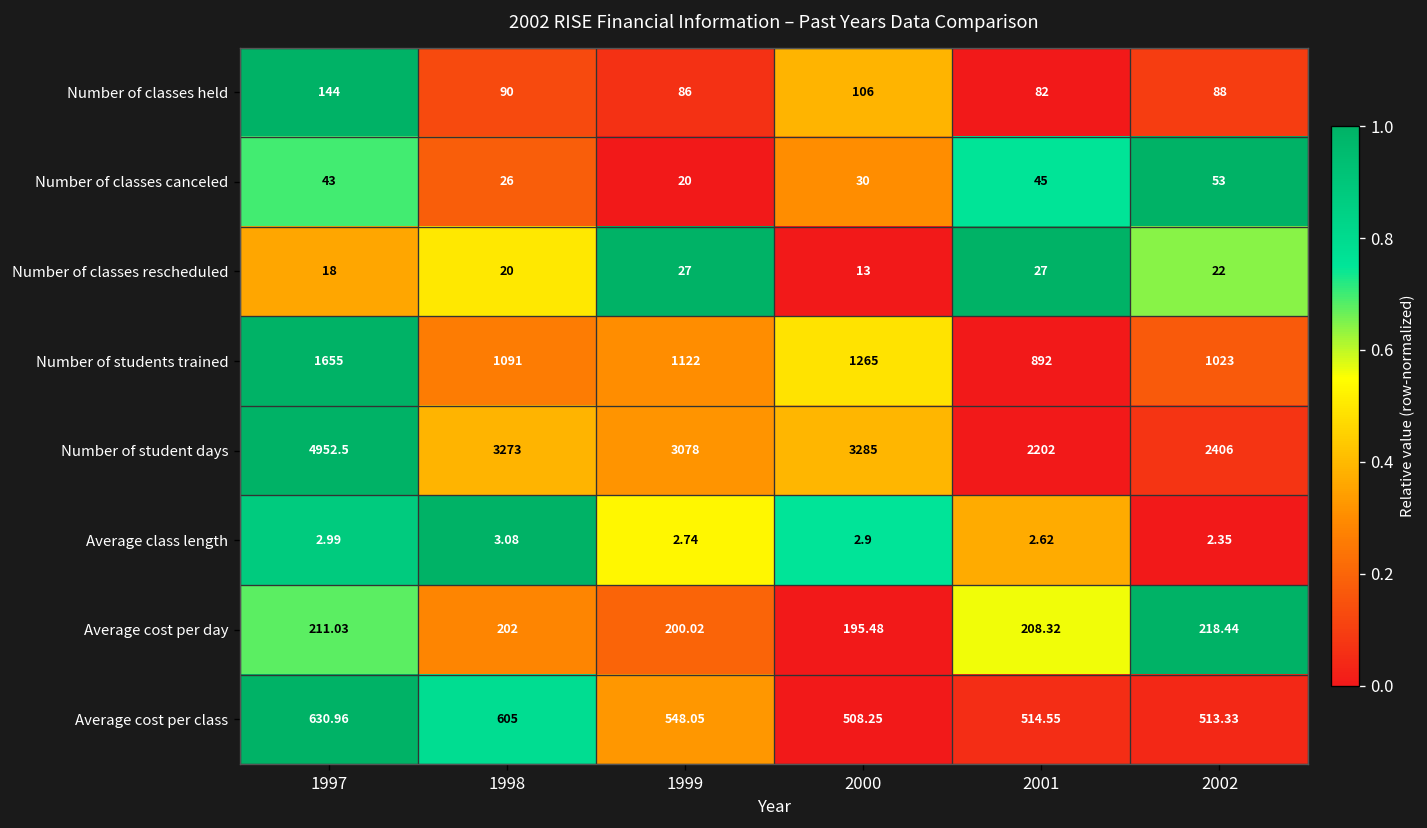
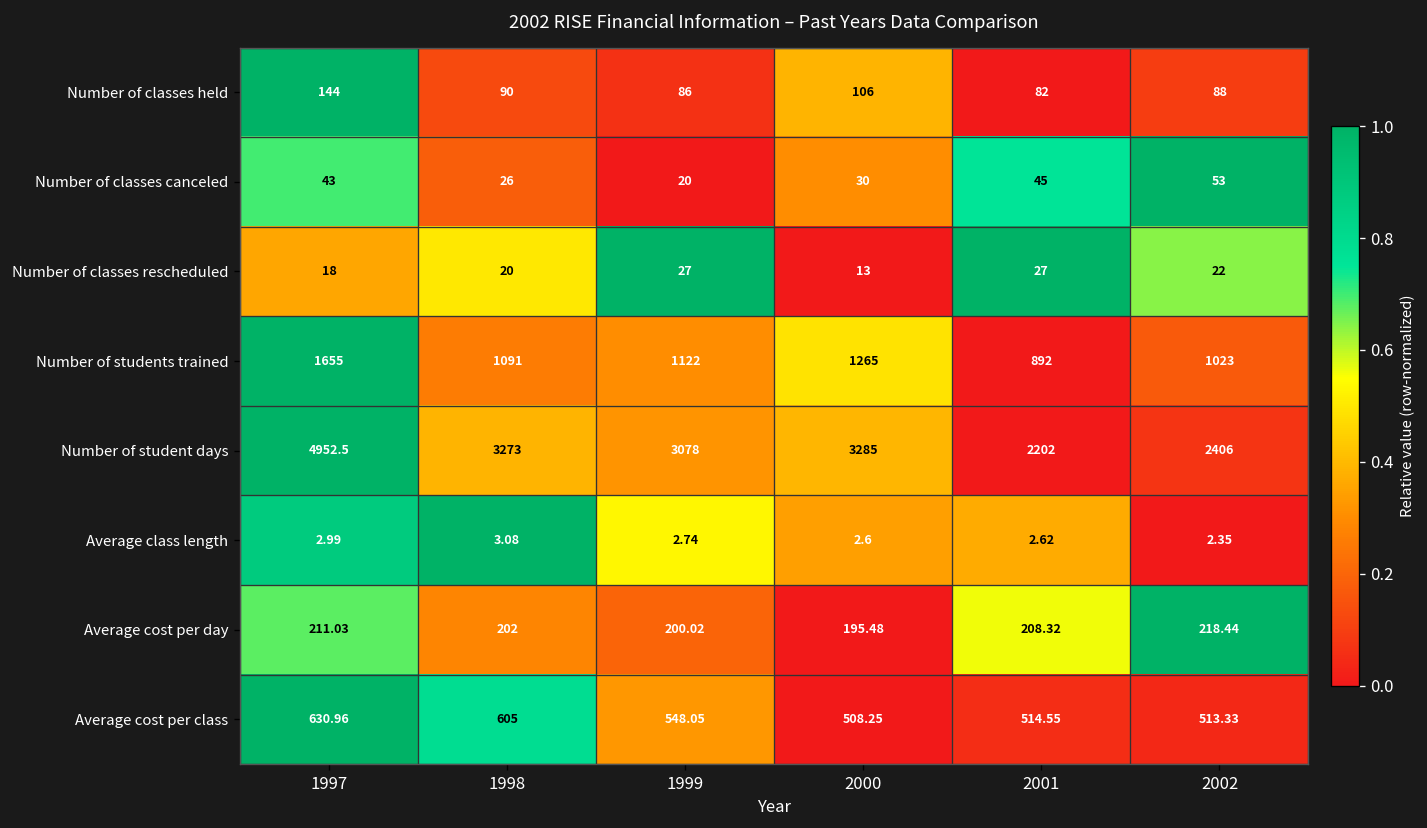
Average class length, 2000: 2.9 -> 2.6
